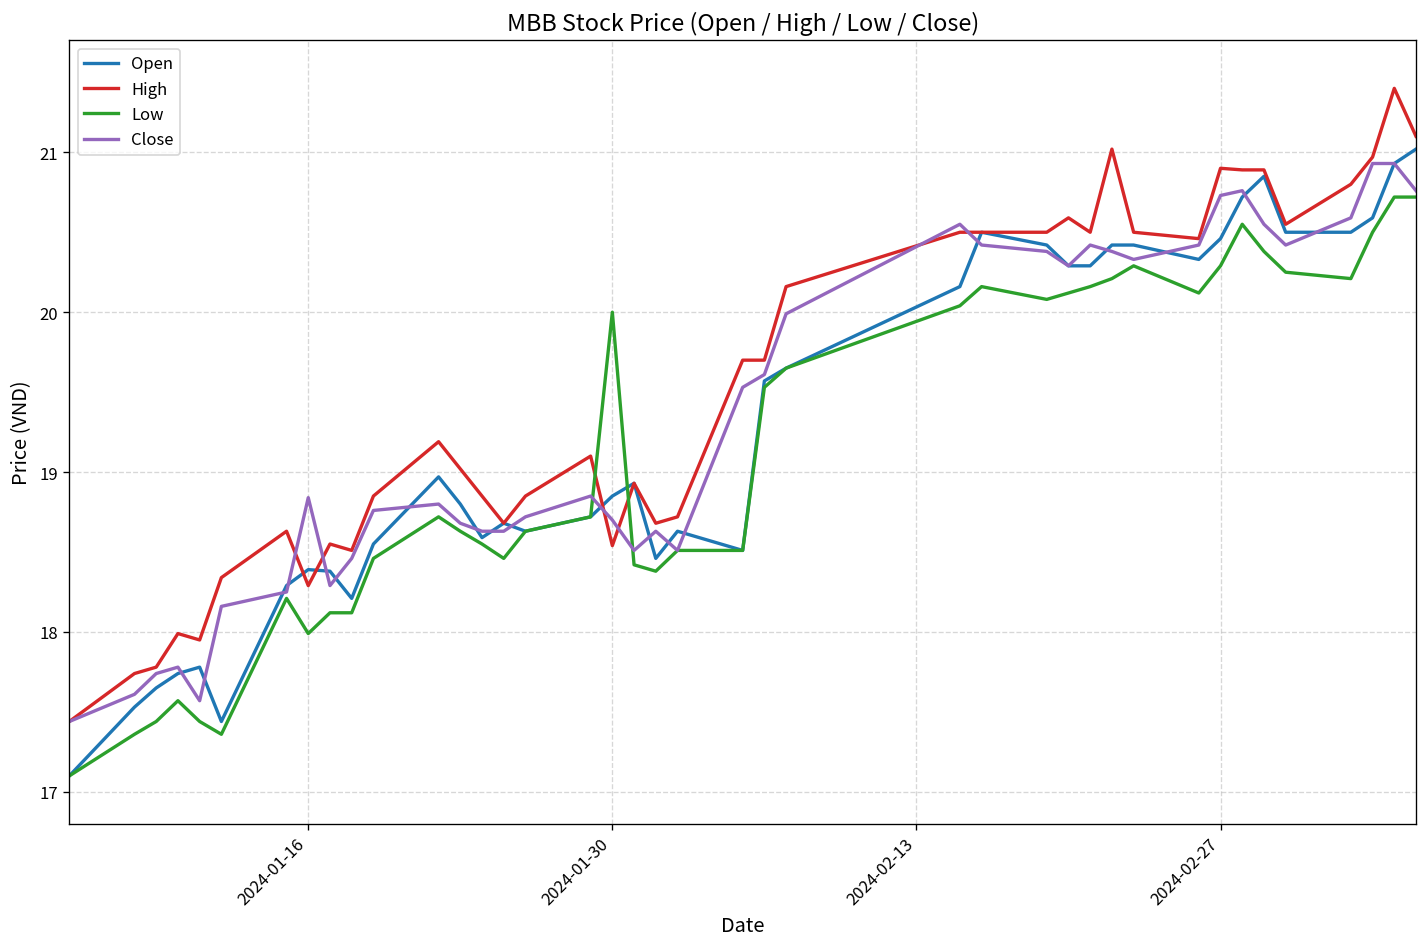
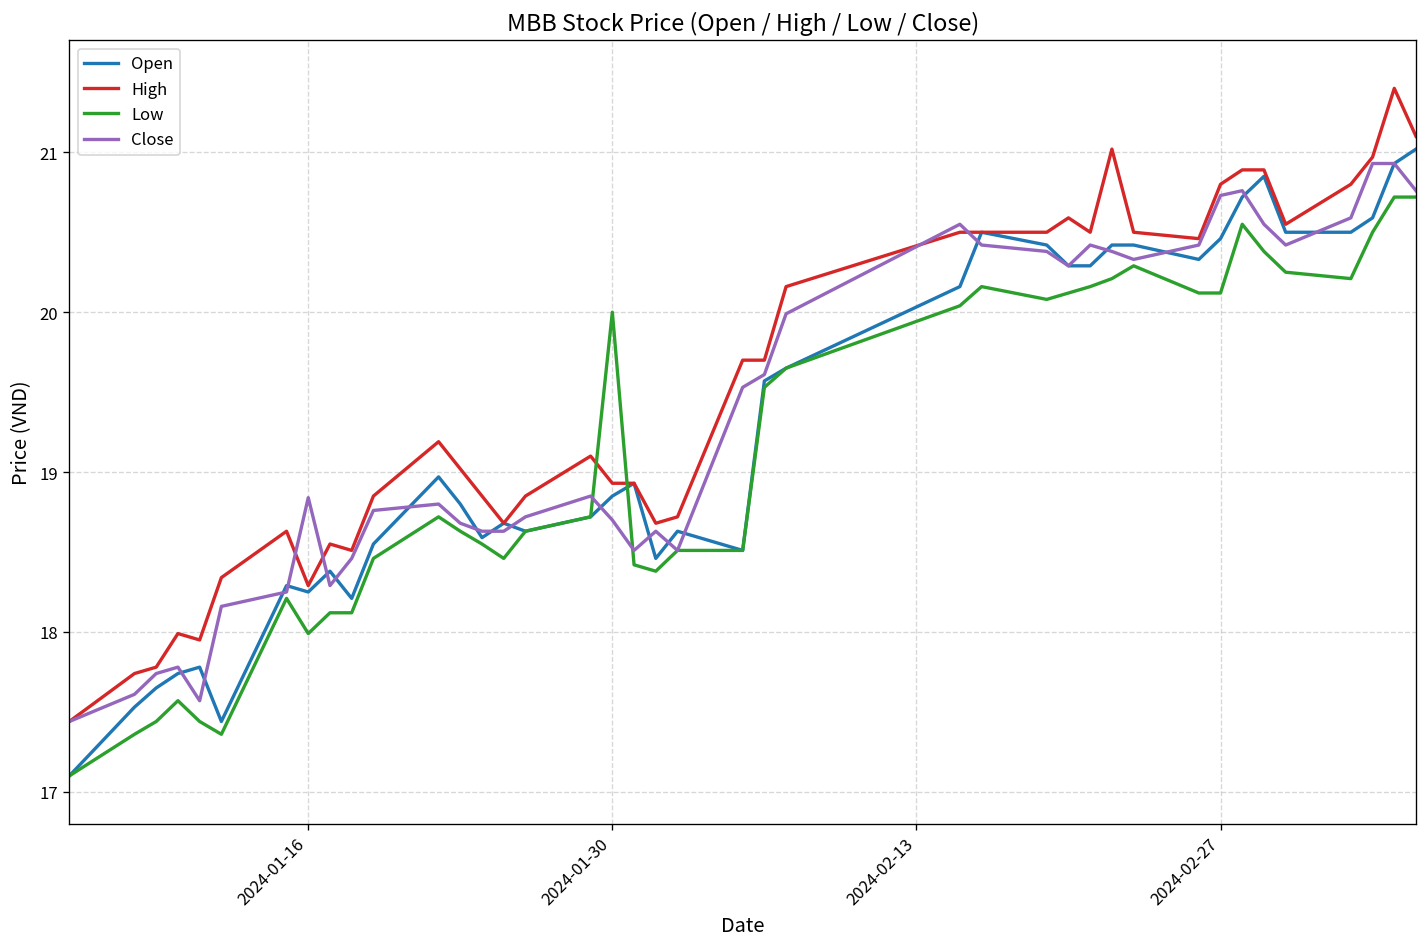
Open, 2024-01-16: 18.39 -> 18.25
High, 2024-01-30: 18.54 -> 18.93
High, 2024-02-27: 20.9 -> 20.8
Low, 2024-02-27: 20.29 -> 20.12
